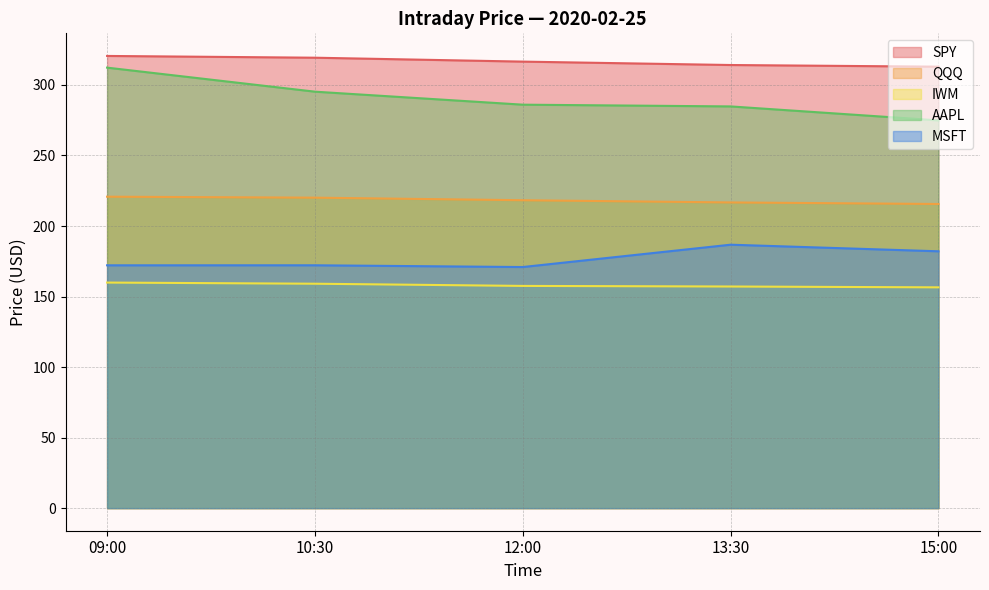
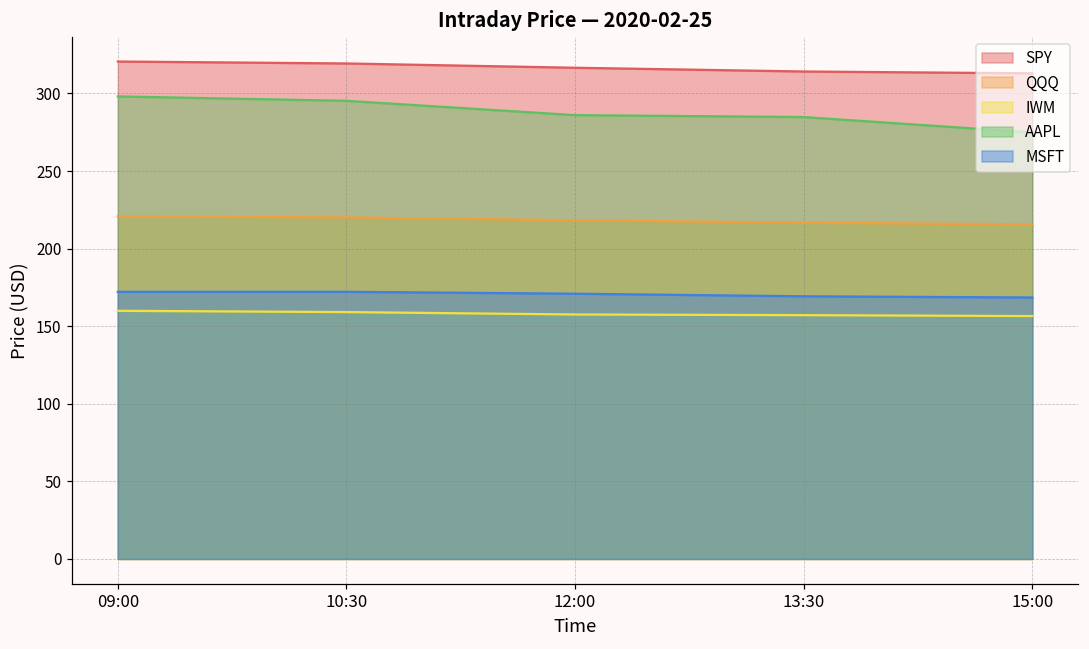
AAPL, 09:00: 312 -> 298
MSFT, 13:30: 187 -> 169
MSFT, 15:00: 182 -> 168
